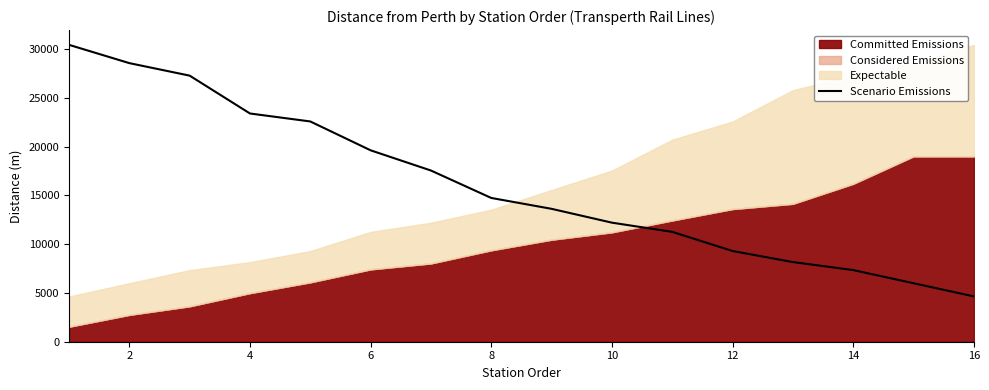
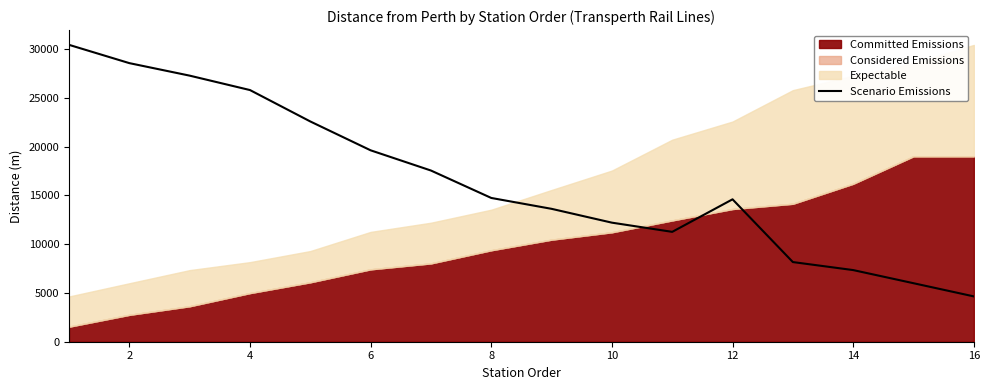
Scenario Emissions, 4: 23000 -> 26000
Scenario Emissions, 12: 9000 -> 15000
